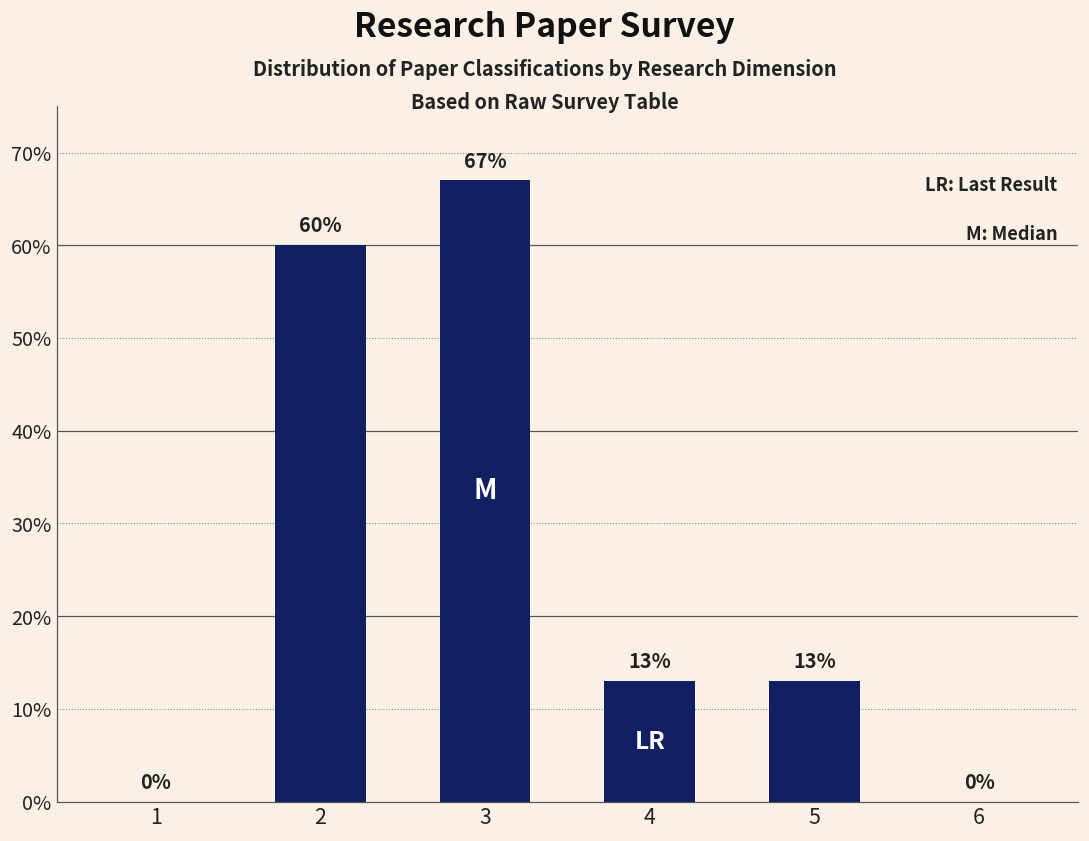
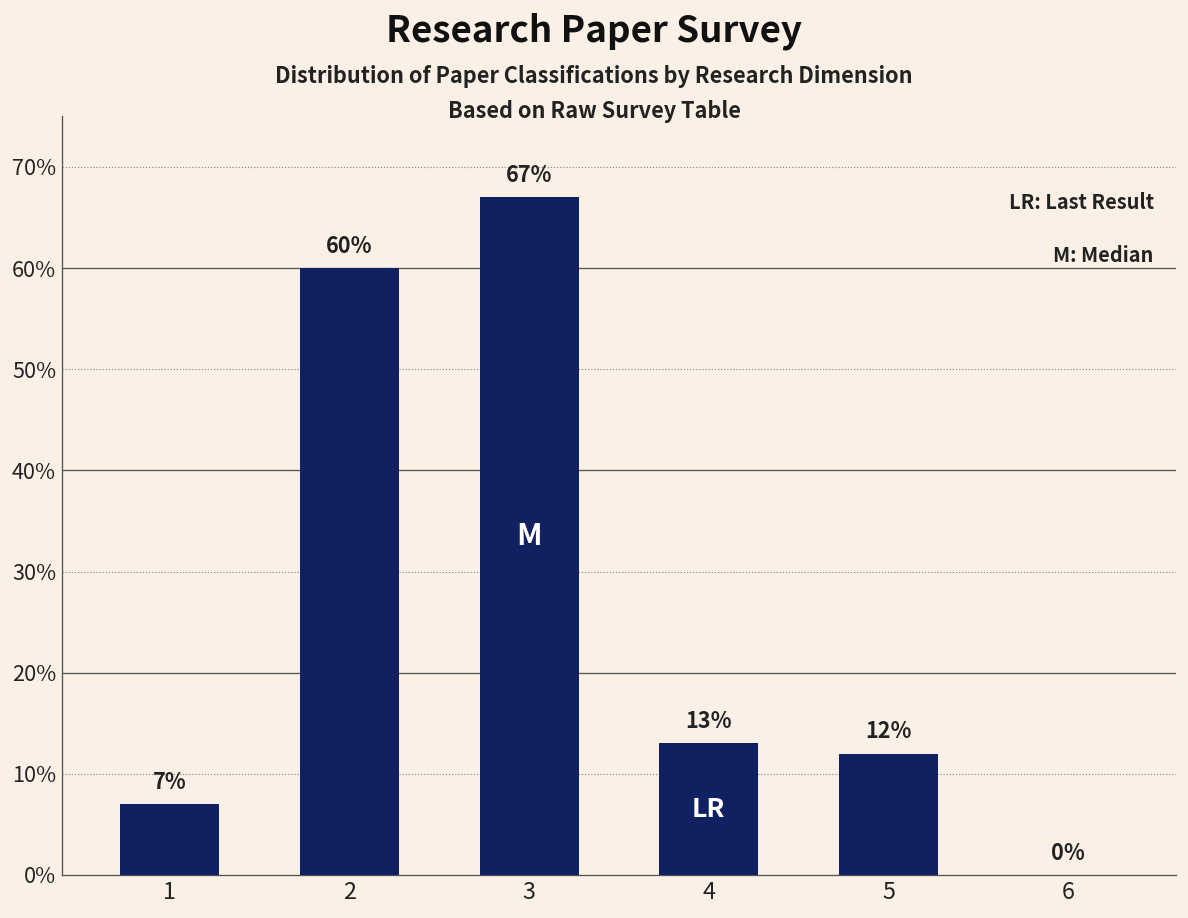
1: 0% -> 7%
5: 13% -> 12%
